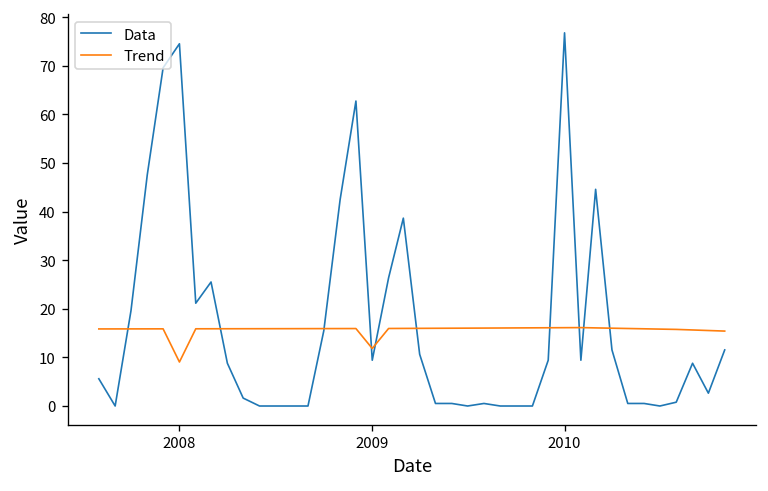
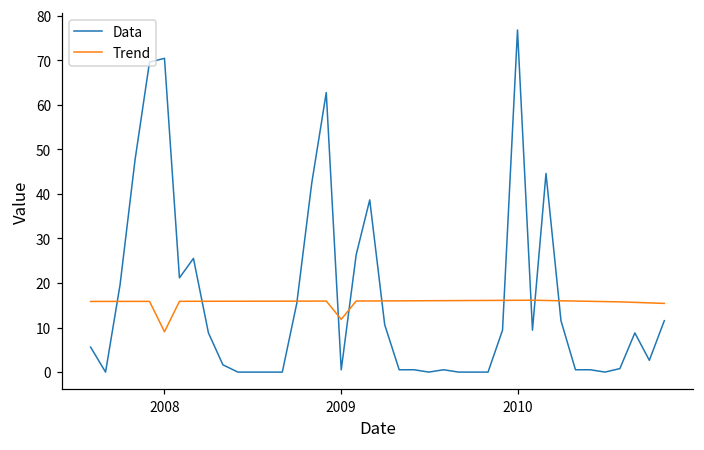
Data, 2008: 75 -> 70
Data, 2009: 9 -> 1
